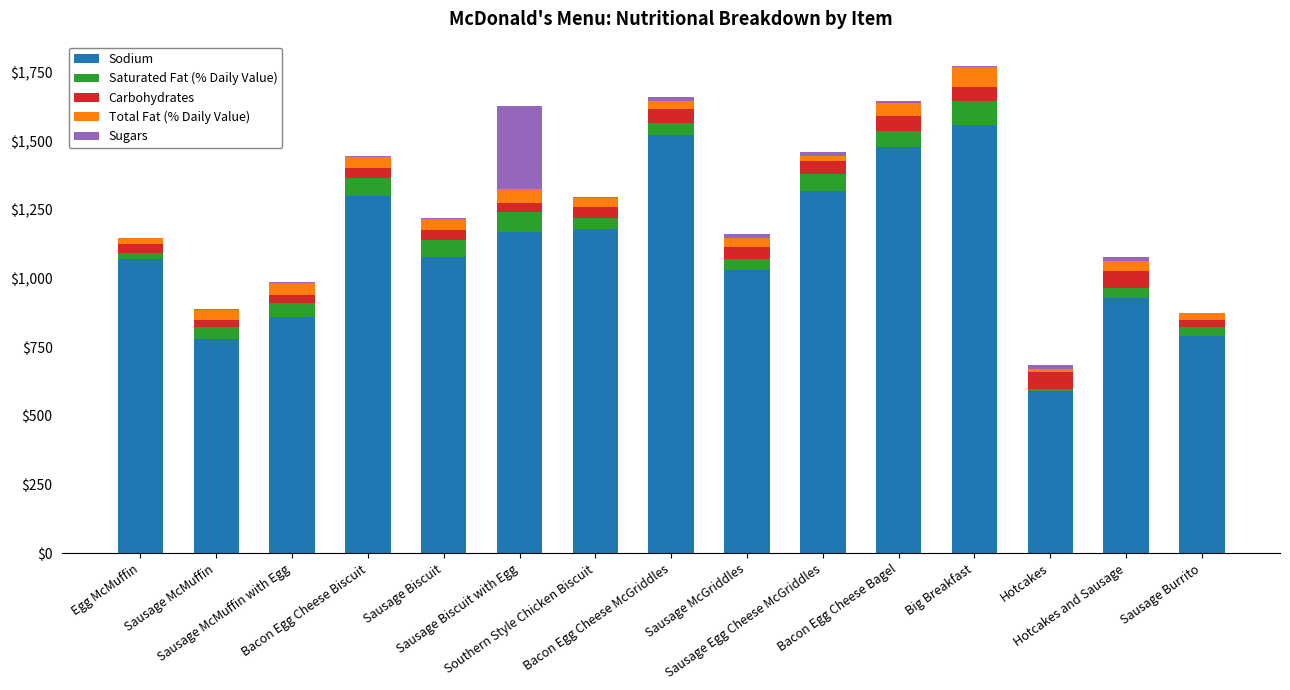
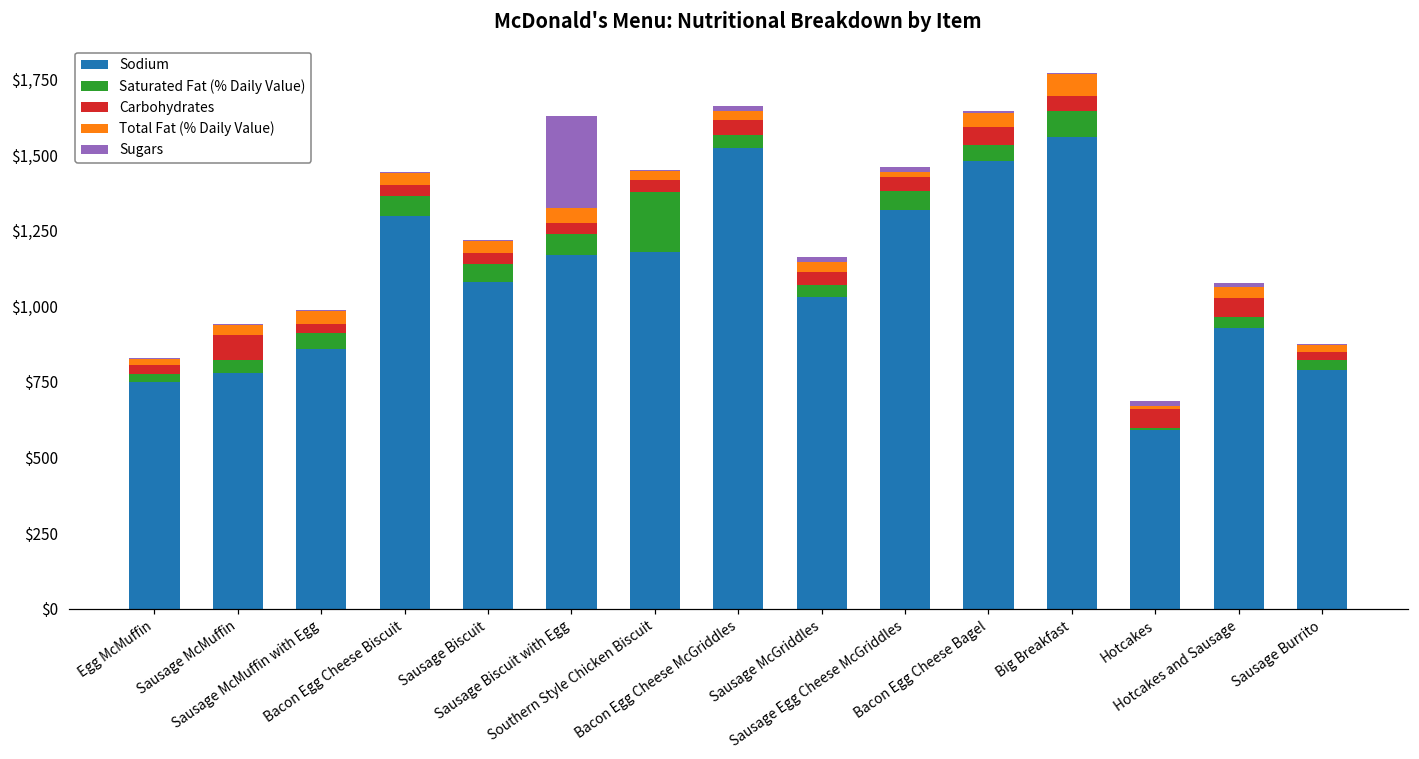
Sodium, Egg McMuffin: $1,070 -> $750
Carbohydrates, Sausage McMuffin: $30 -> $80
Saturated Fat (% Daily Value), Southern Style Chicken Biscuit: $40 -> $200
